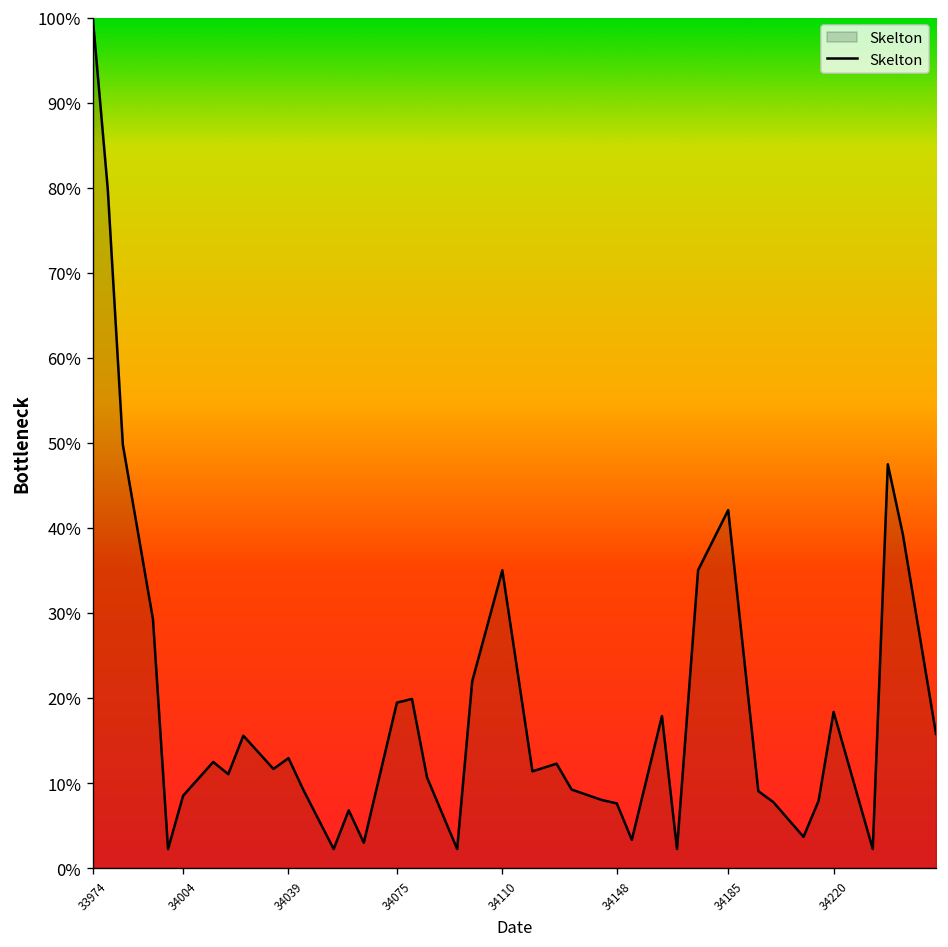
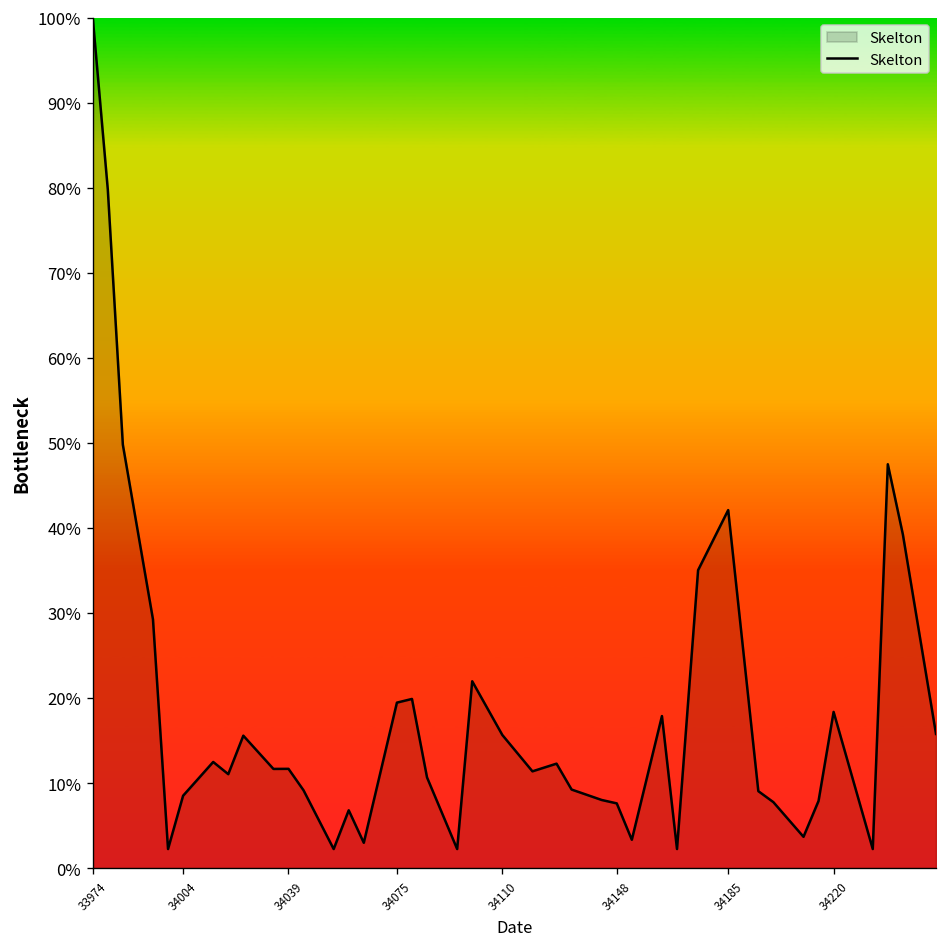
34039: 13% -> 12%
34110: 35% -> 16%
